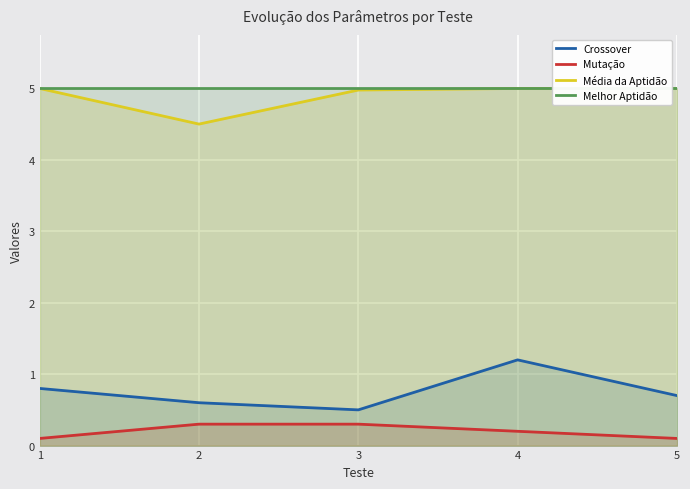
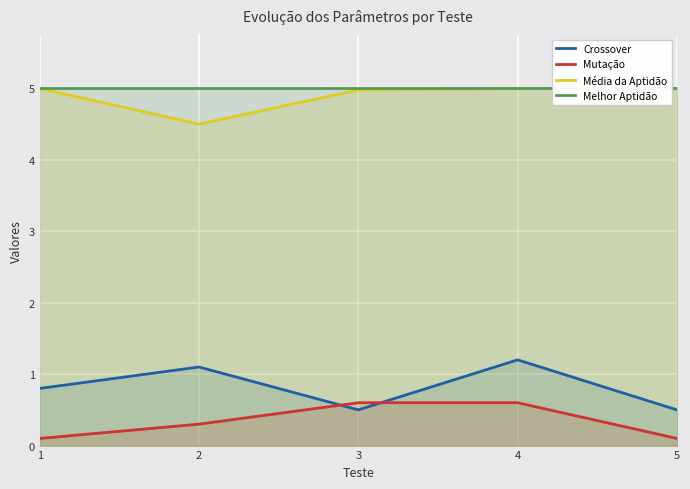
Crossover, 2: 0.6 -> 1.1
Mutação, 3: 0.3 -> 0.6
Mutação, 4: 0.2 -> 0.6
Crossover, 5: 0.7 -> 0.5
